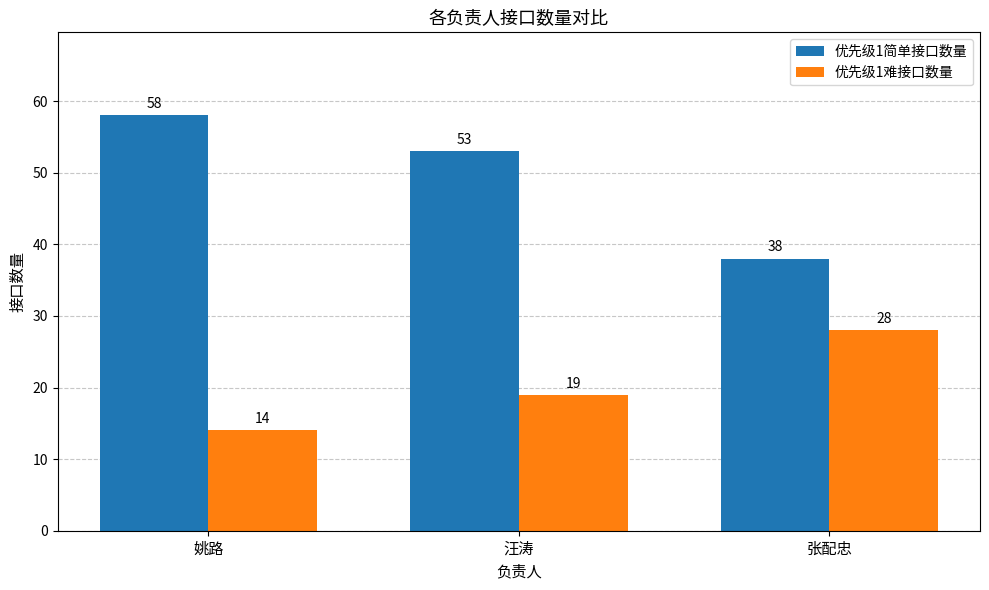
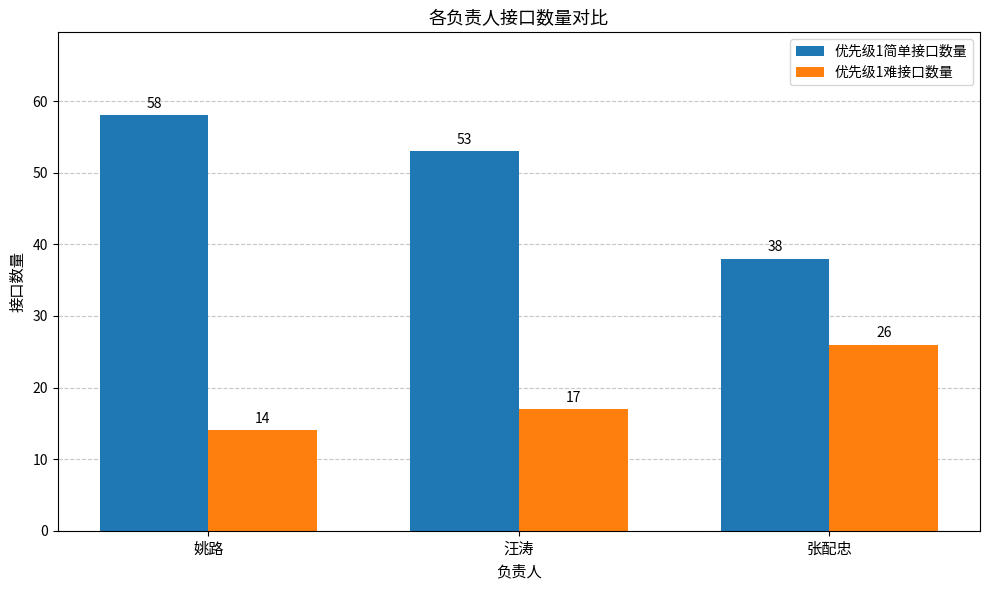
优先级1难接口数量, 汪涛: 19 -> 17
优先级1难接口数量, 张配忠: 28 -> 26
